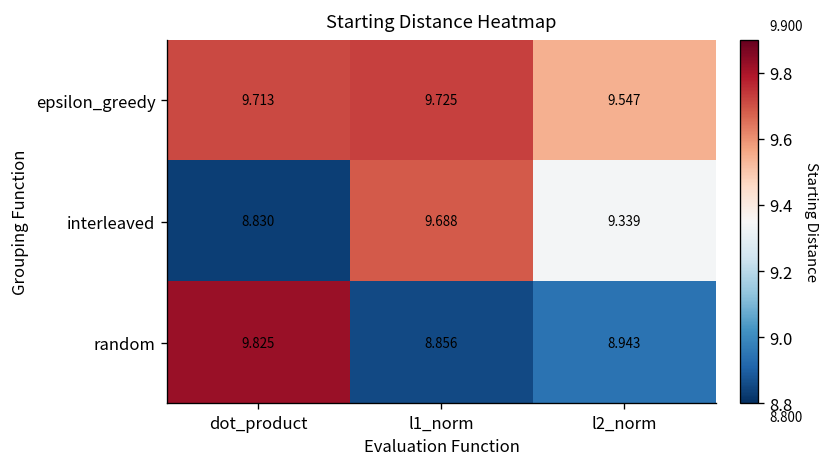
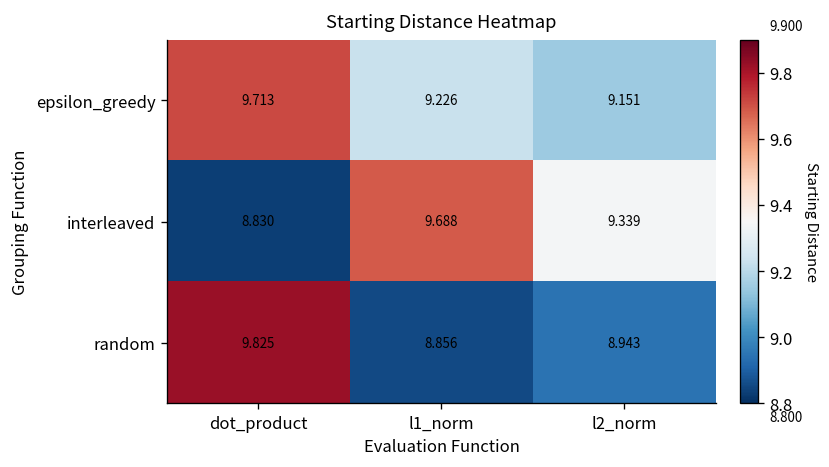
epsilon_greedy, l1_norm: 9.725 -> 9.226
epsilon_greedy, l2_norm: 9.547 -> 9.151
